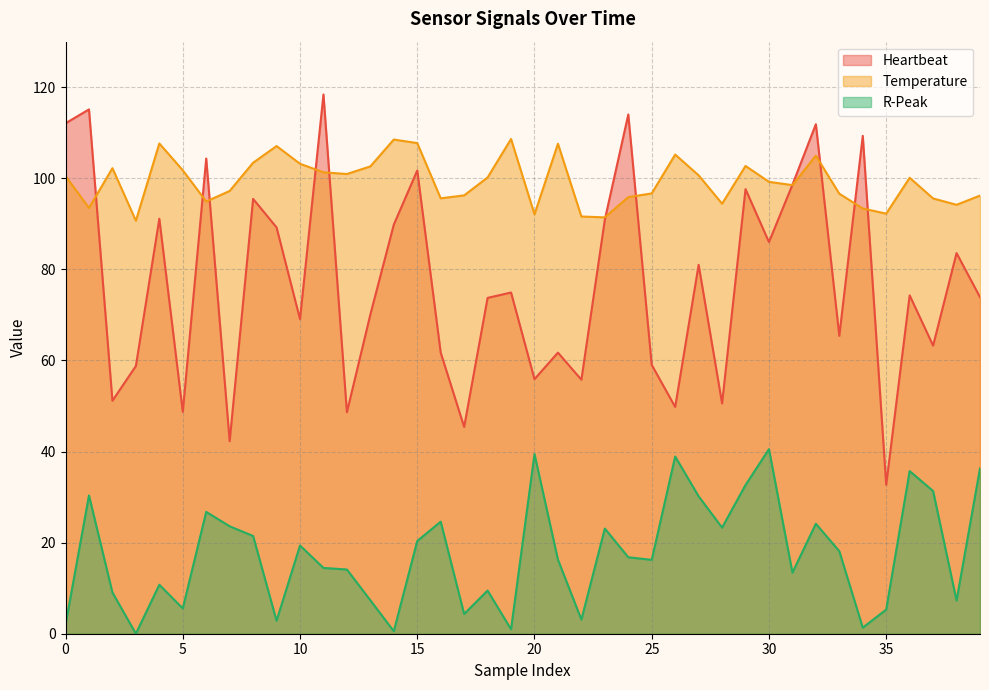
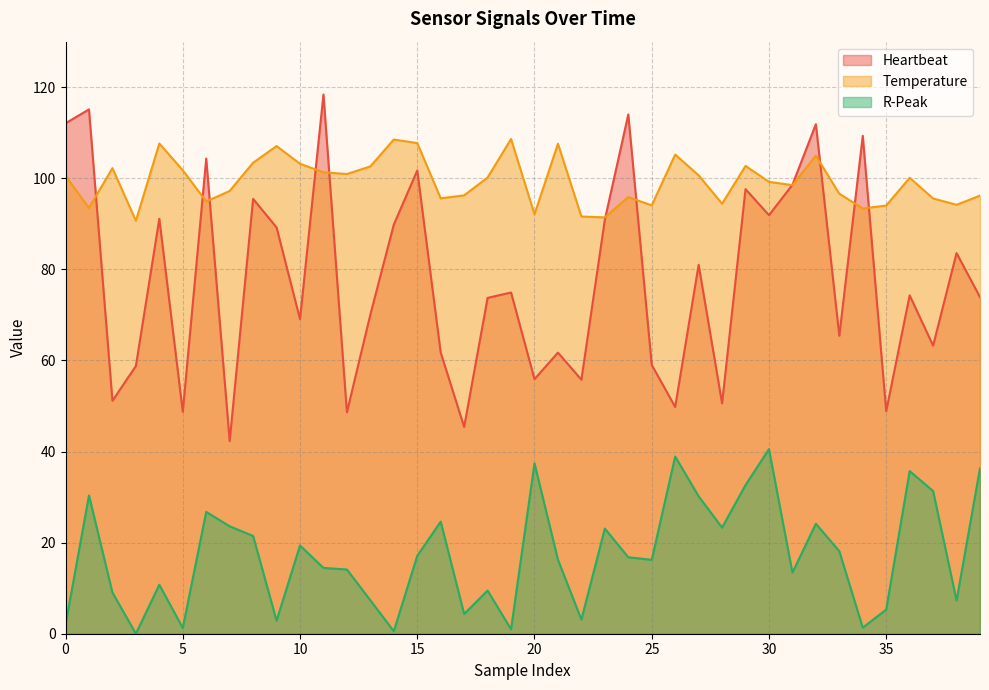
R-Peak, 5: 6 -> 1
R-Peak, 15: 20 -> 17
R-Peak, 20: 39 -> 37
Temperature, 25: 97 -> 94
Heartbeat, 30: 86 -> 92
Heartbeat, 35: 33 -> 49
Temperature, 35: 92 -> 94
